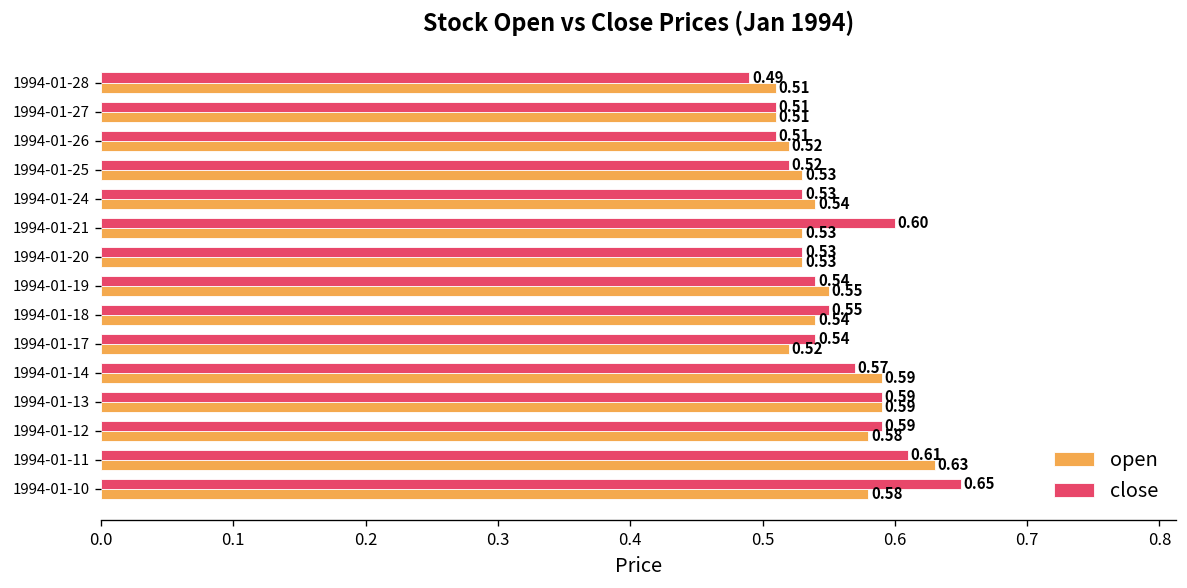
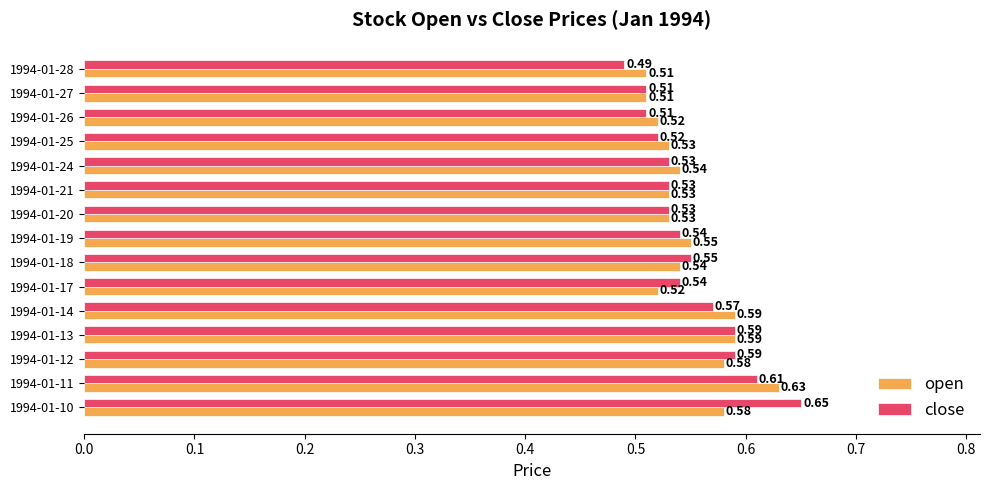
close, 1994-01-21: 0.60 -> 0.53
